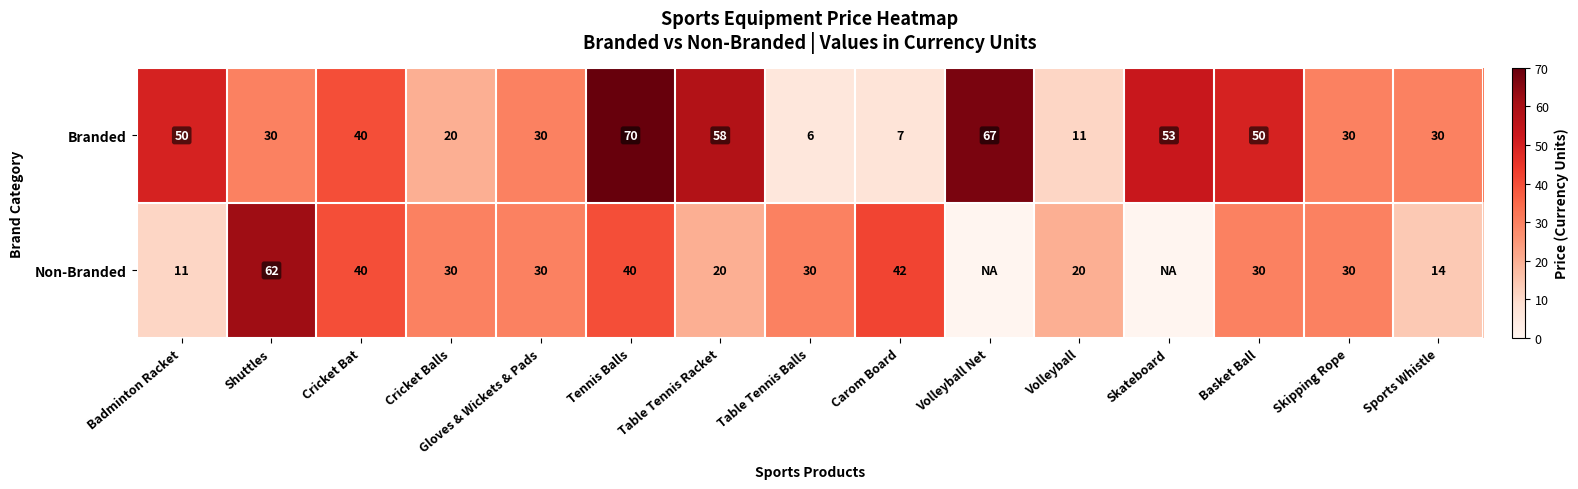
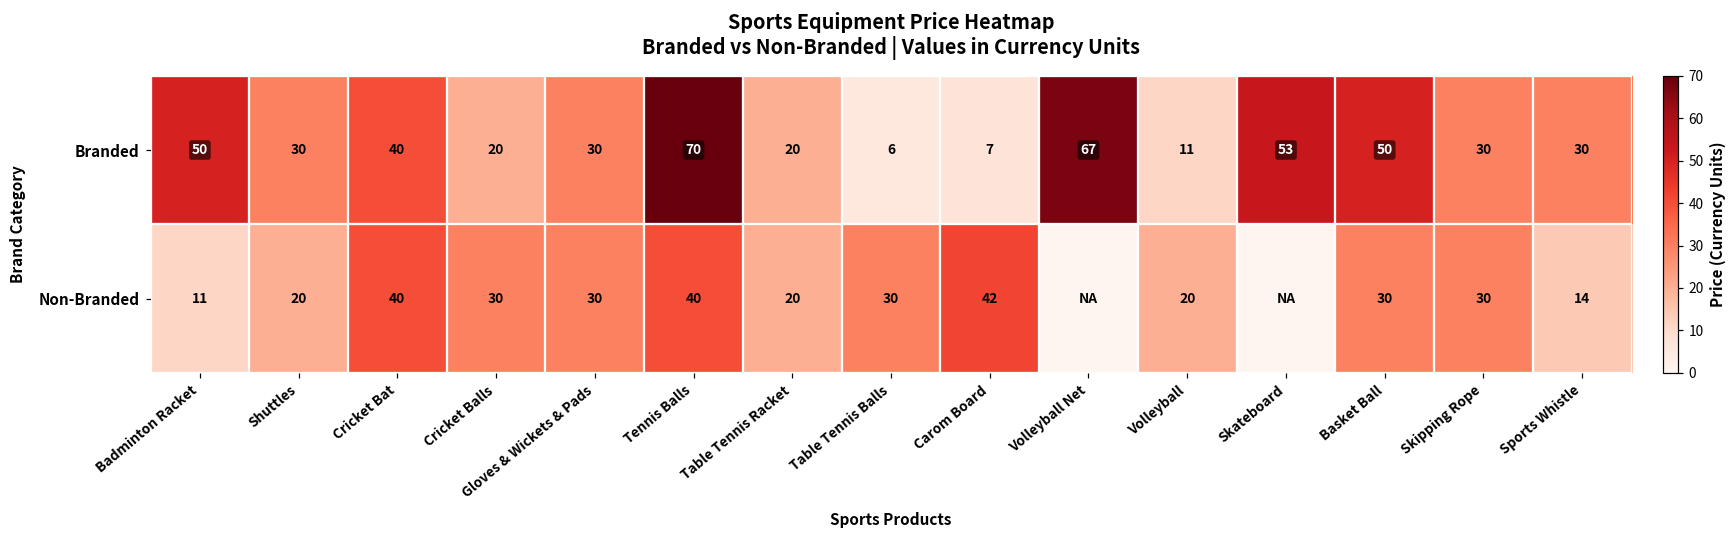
Branded, Table Tennis Racket: 58 -> 20
Non-Branded, Shuttles: 62 -> 20
